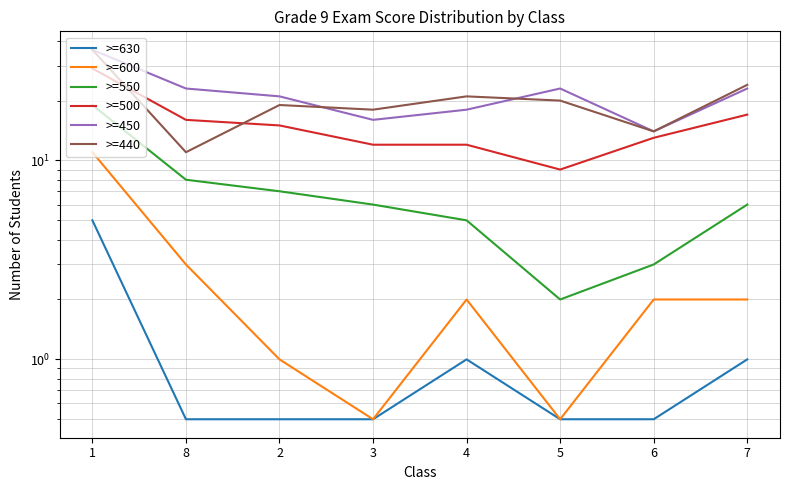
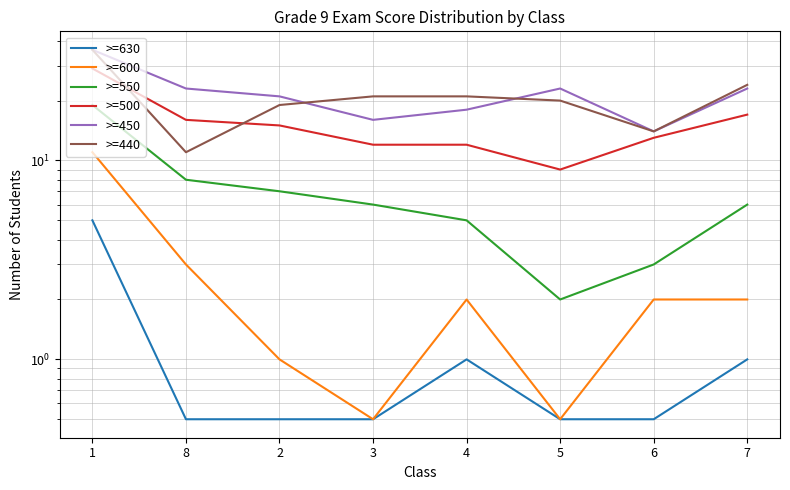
>=440, 3: 18 -> 21
